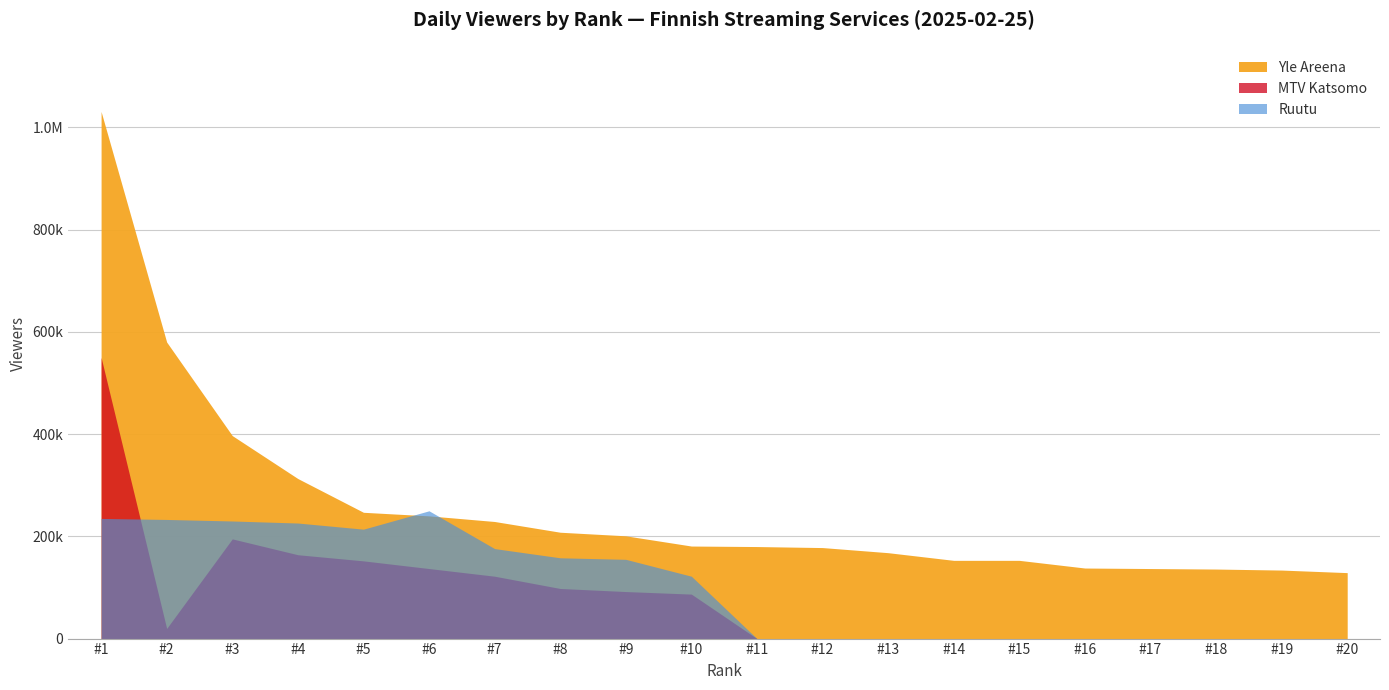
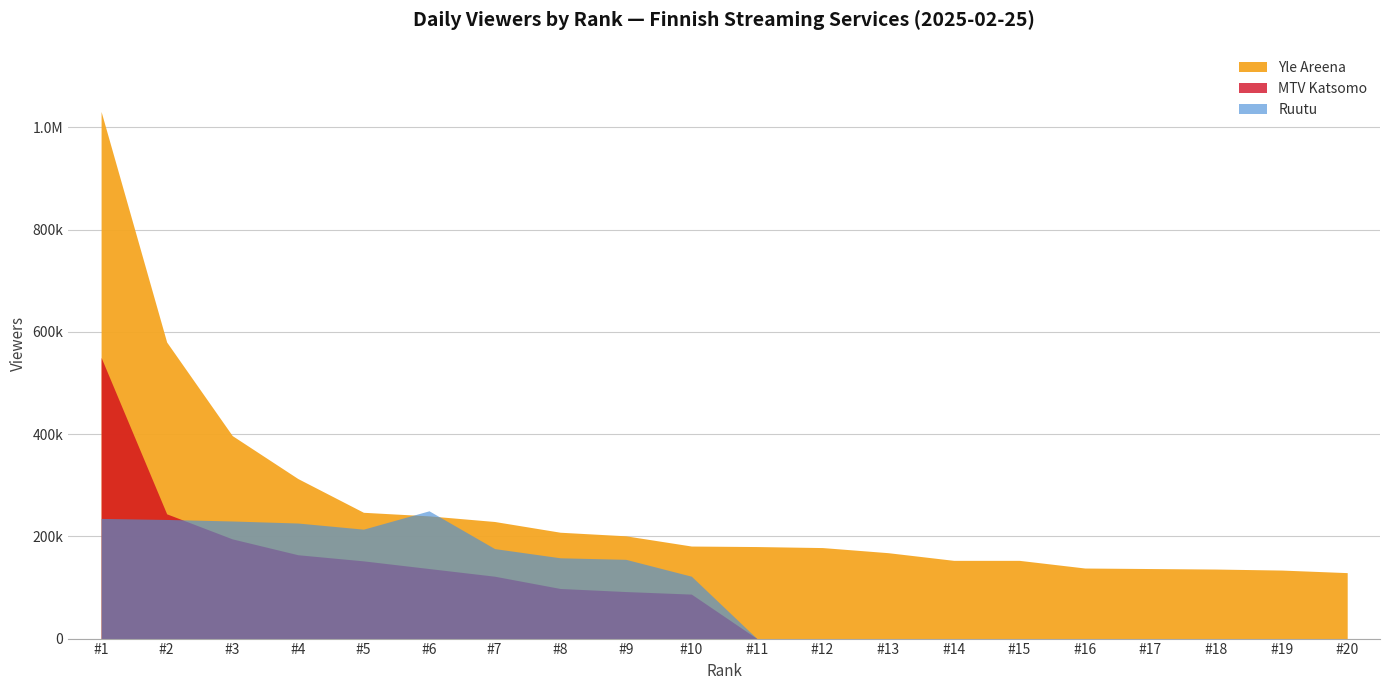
MTV Katsomo, #2: 20000 -> 240000
